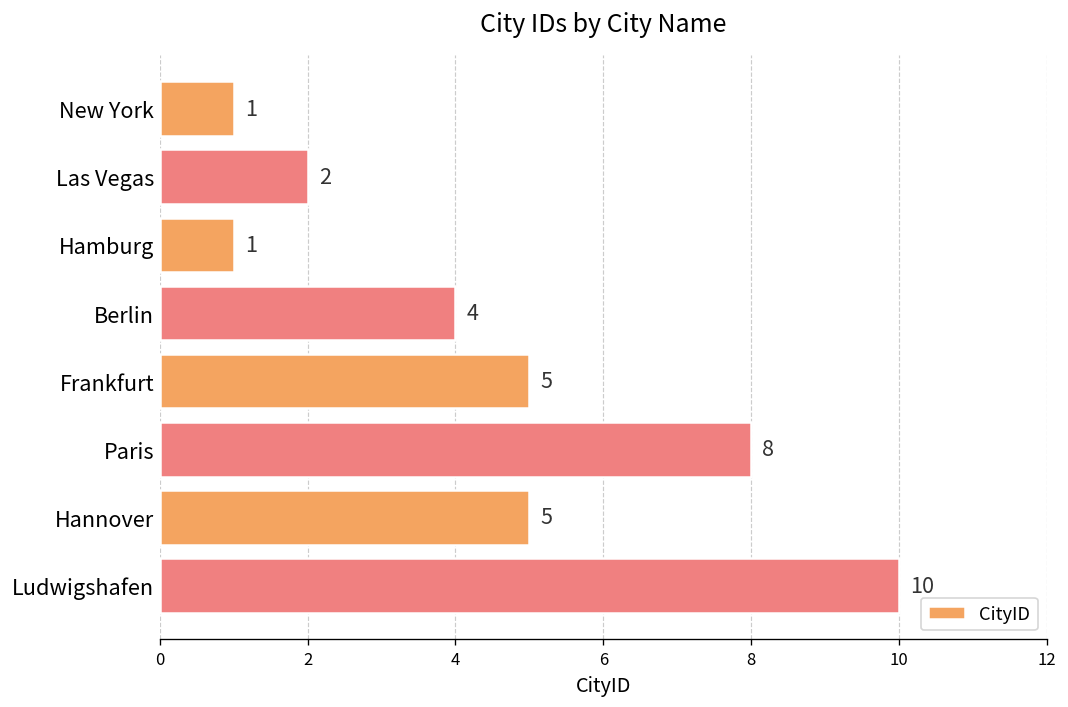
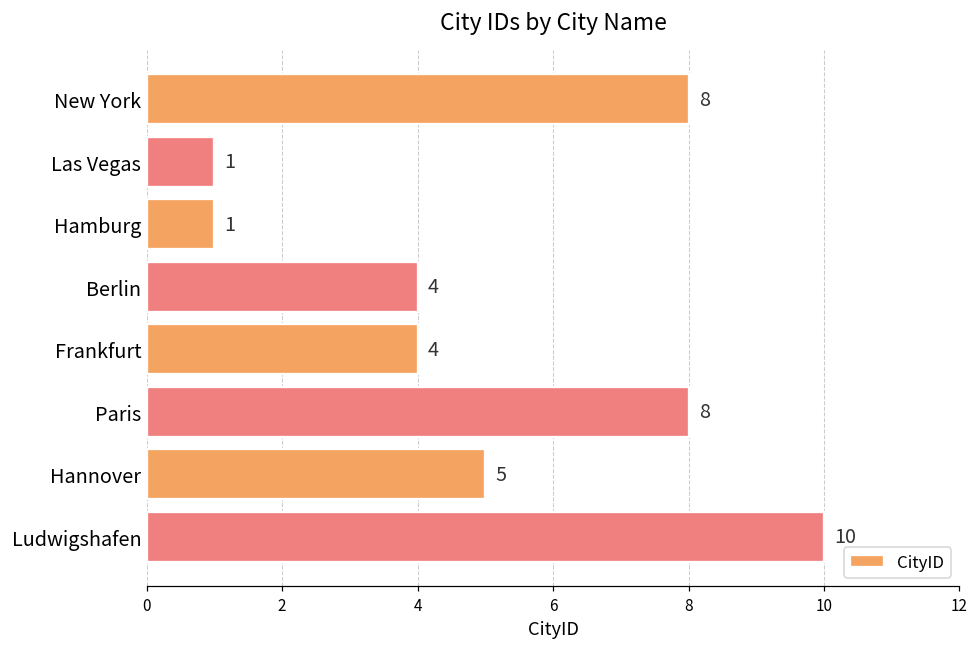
New York: 1 -> 8
Las Vegas: 2 -> 1
Frankfurt: 5 -> 4
